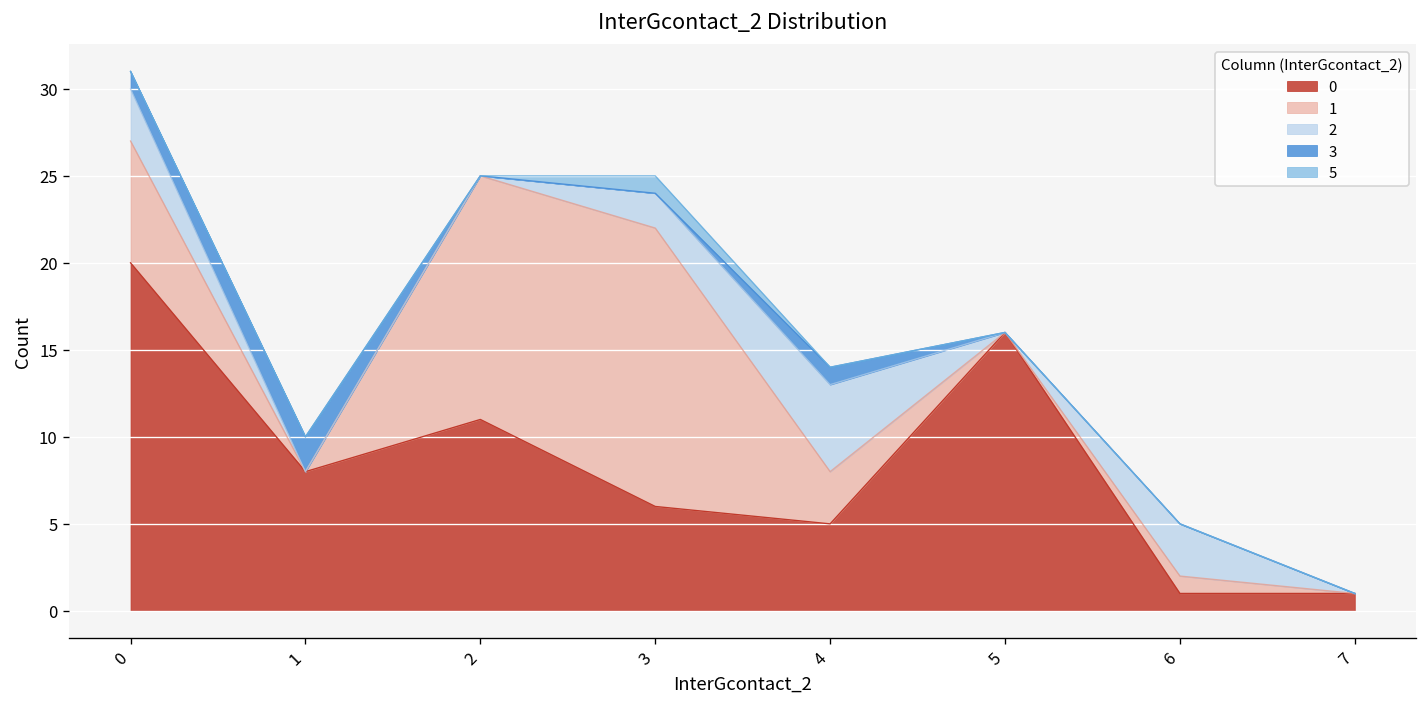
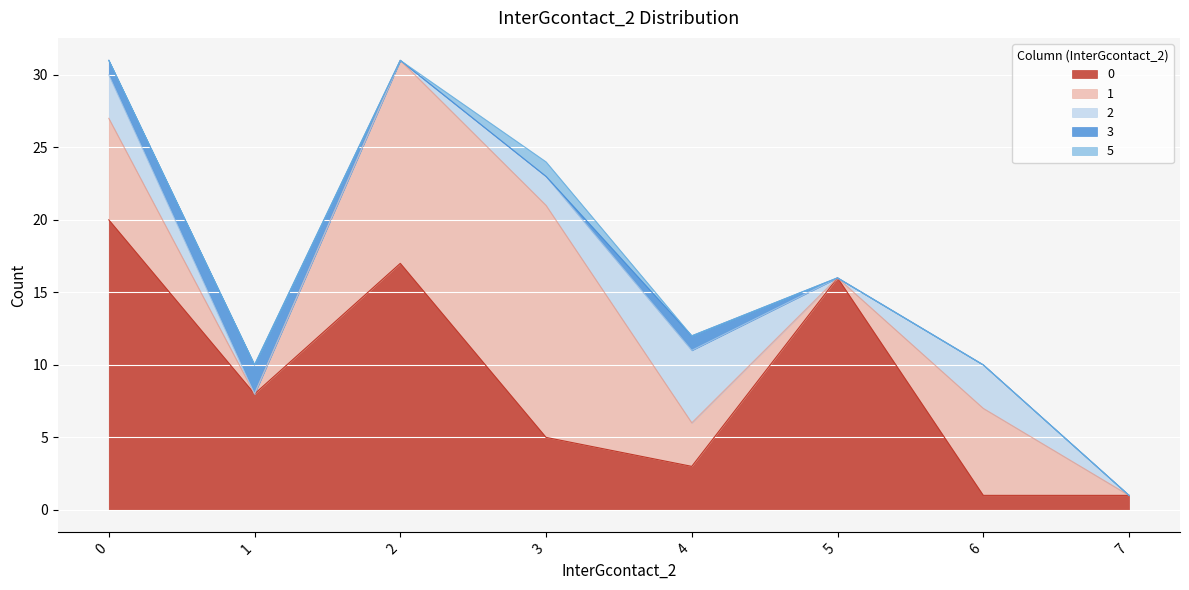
0, 2: 11 -> 17
0, 3: 6 -> 5
0, 4: 5 -> 3
1, 6: 1 -> 6
